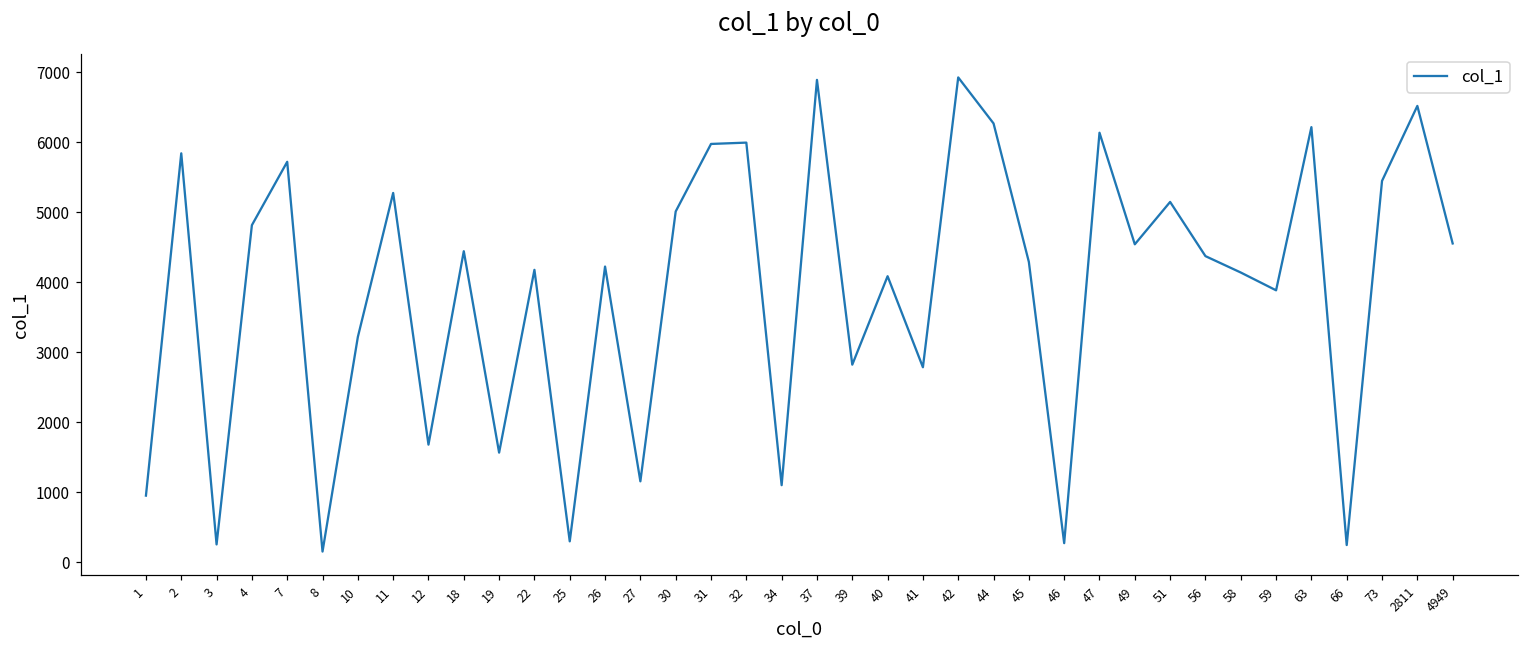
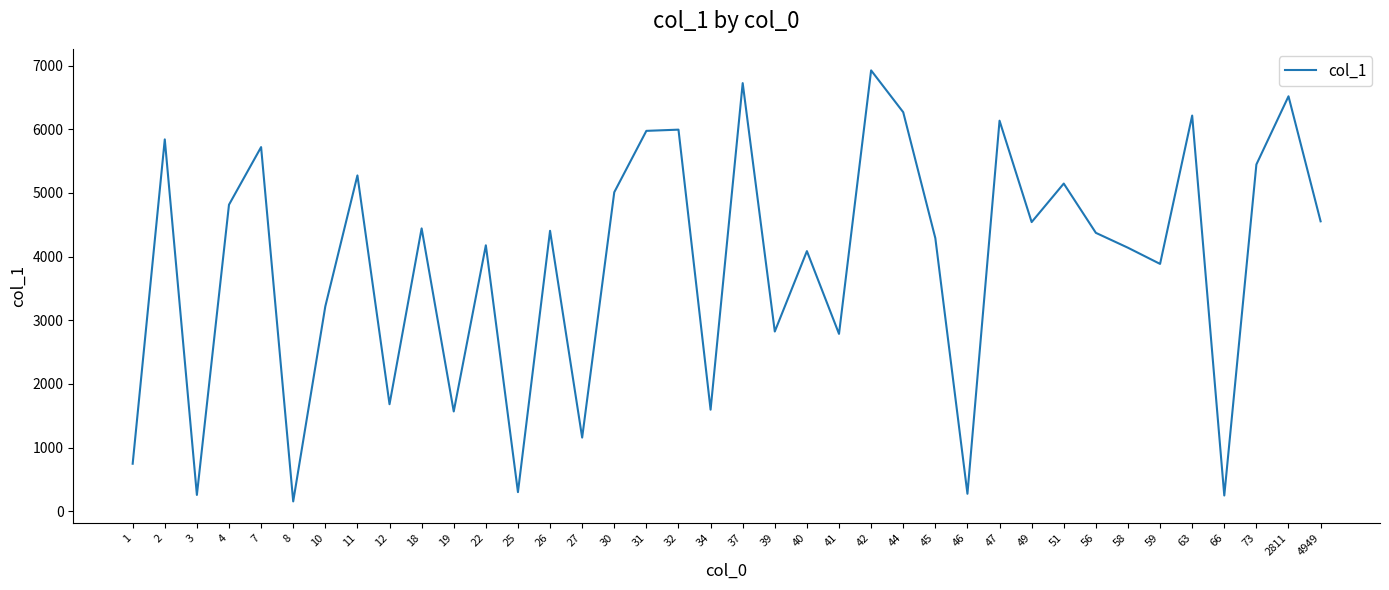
1: 1000 -> 700
26: 4200 -> 4400
34: 1100 -> 1600
37: 6900 -> 6700
